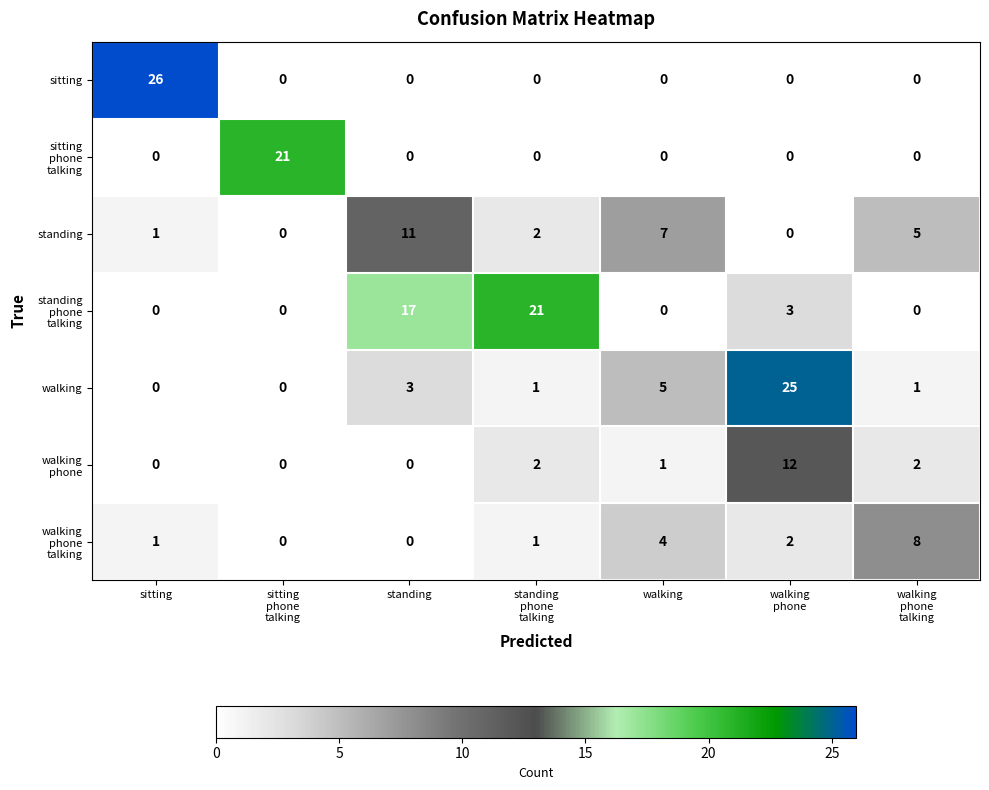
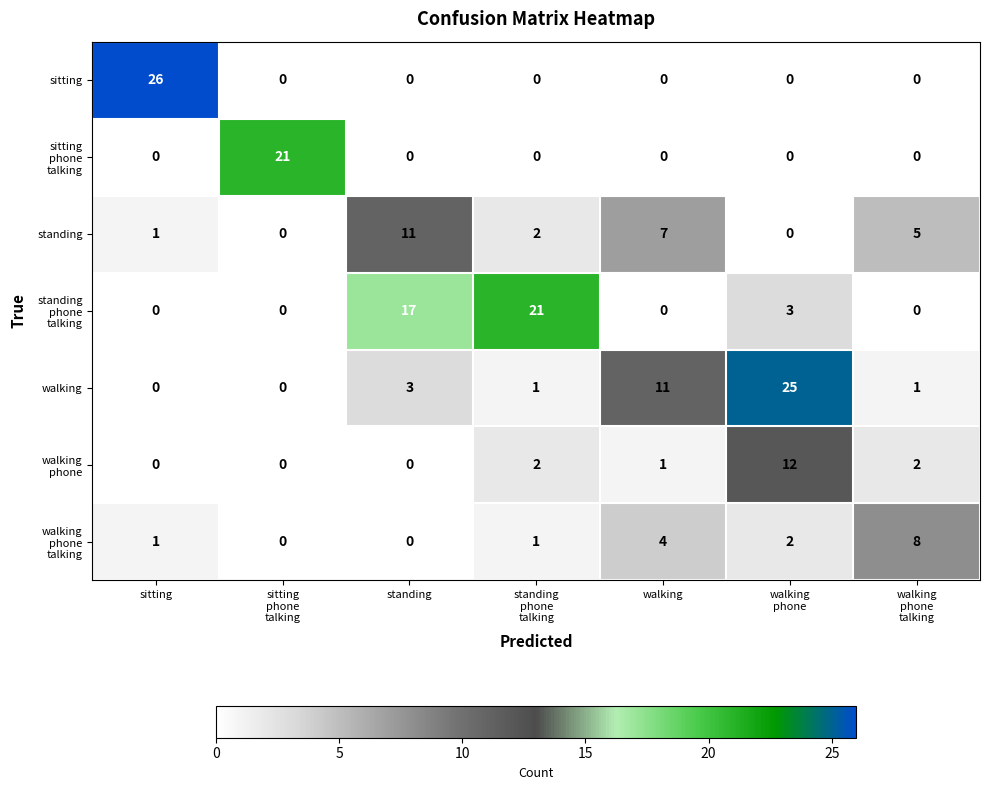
walking, walking: 5 -> 11
